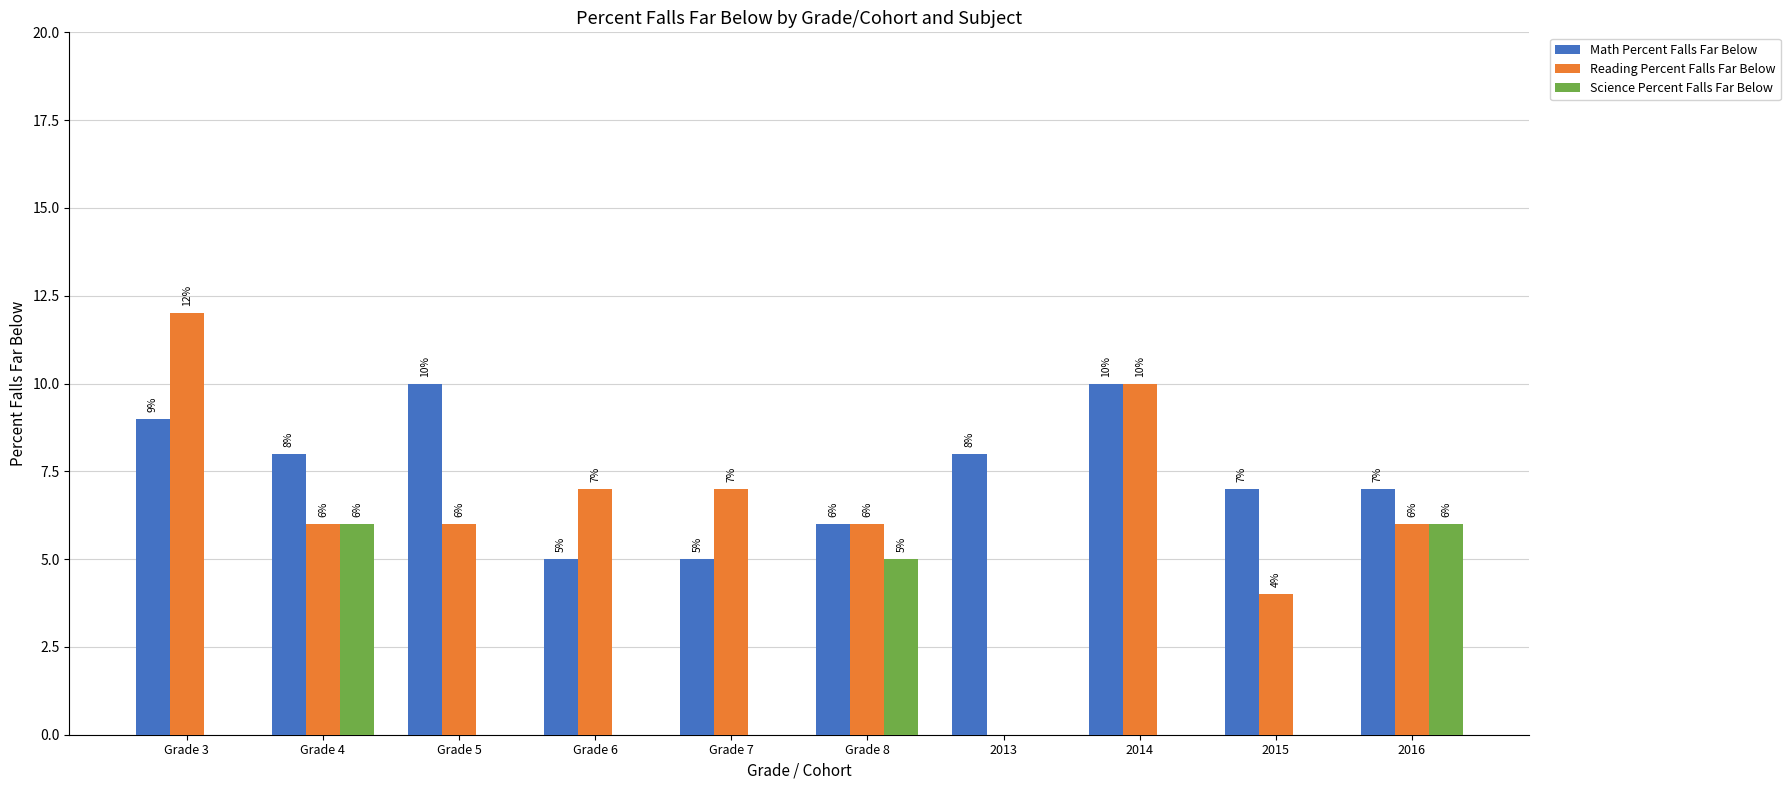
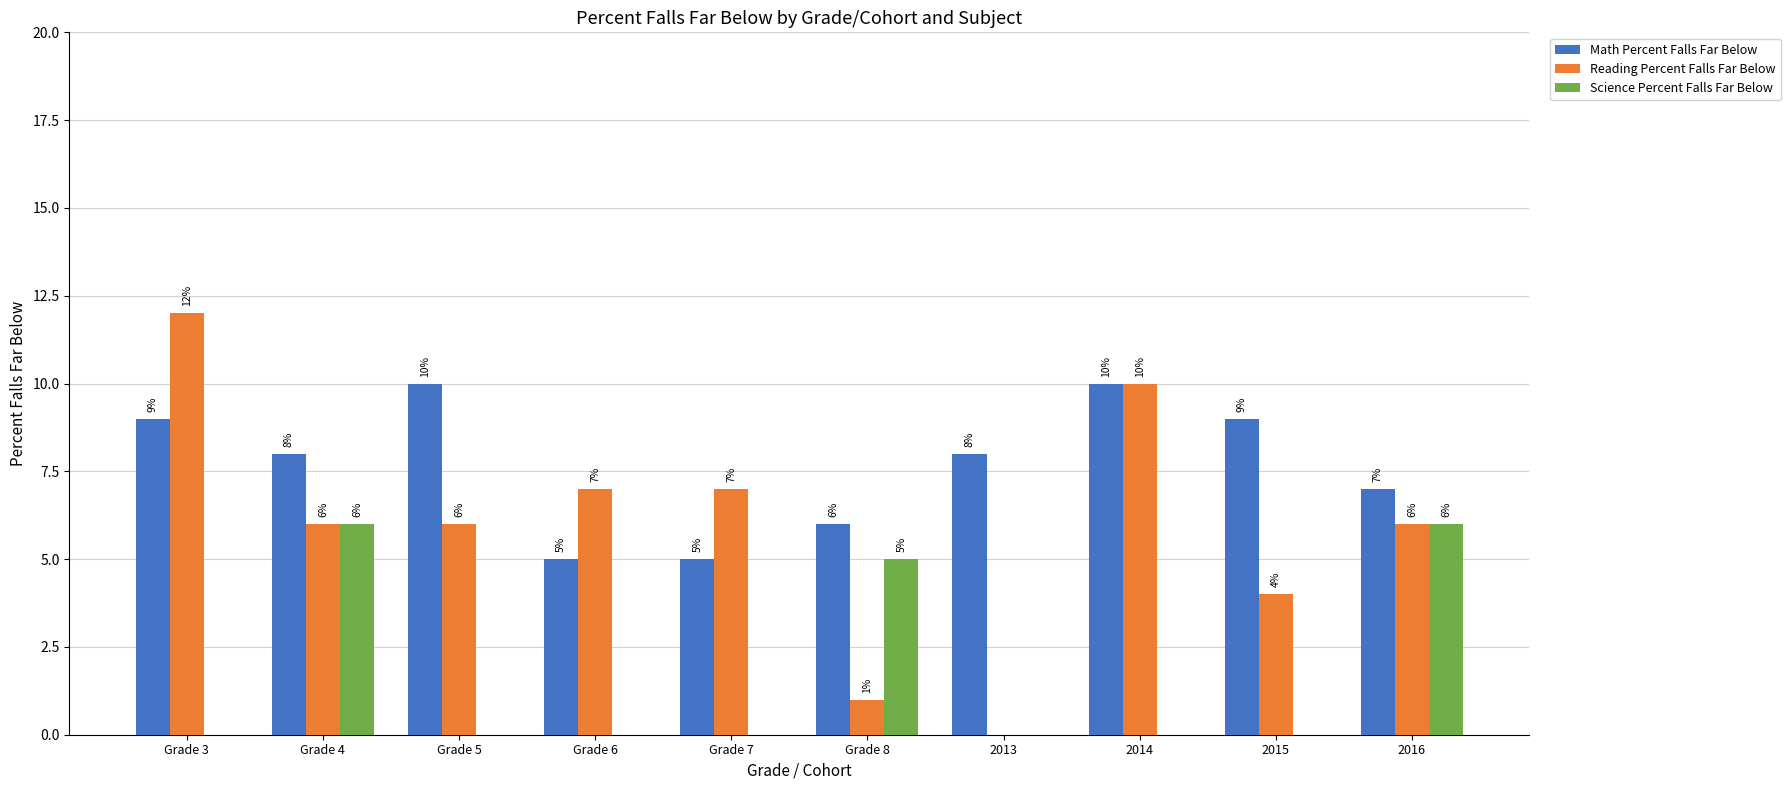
Reading Percent Falls Far Below, Grade 8: 6% -> 1%
Math Percent Falls Far Below, 2015: 7% -> 9%
